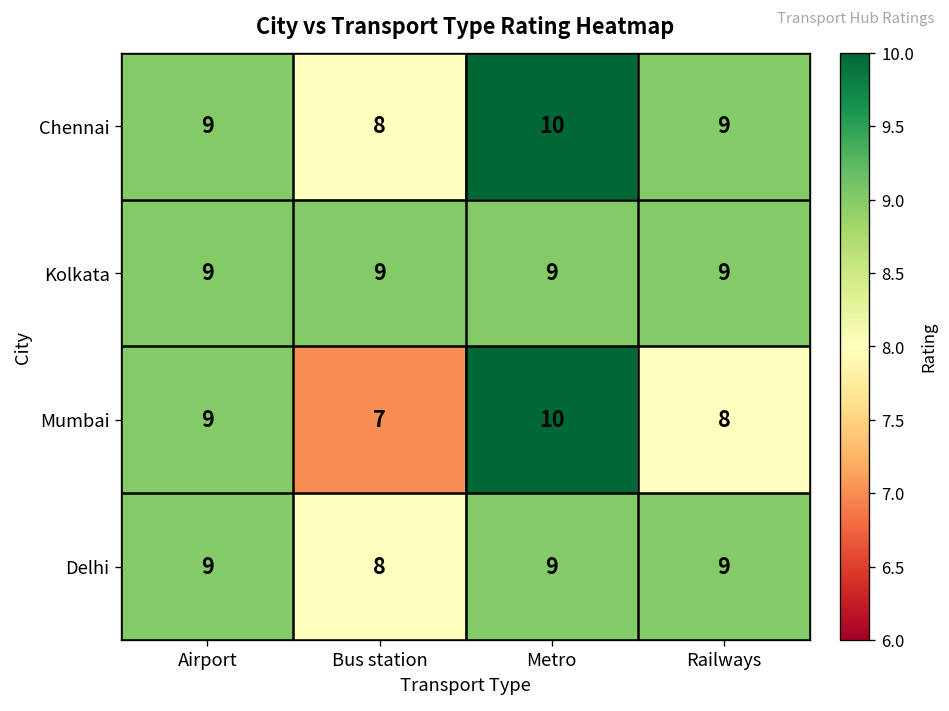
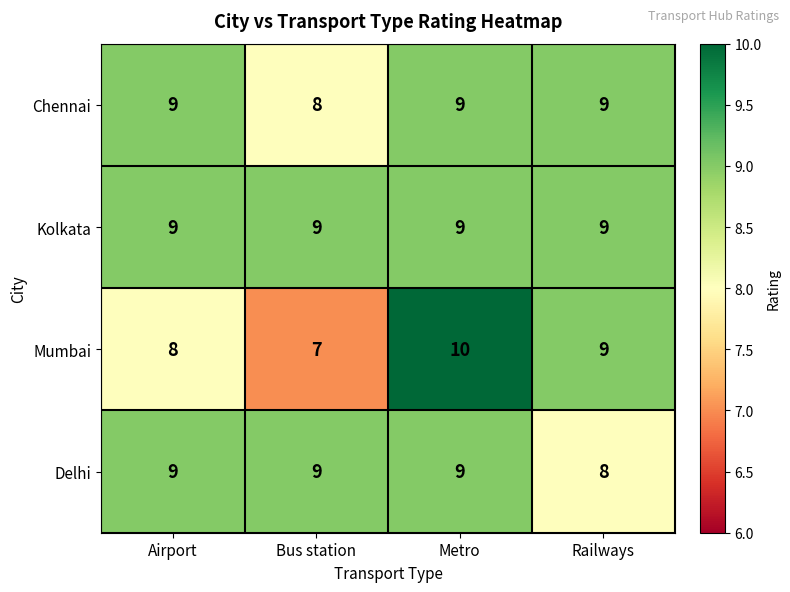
Chennai, Metro: 10 -> 9
Mumbai, Airport: 9 -> 8
Mumbai, Railways: 8 -> 9
Delhi, Bus station: 8 -> 9
Delhi, Railways: 9 -> 8
